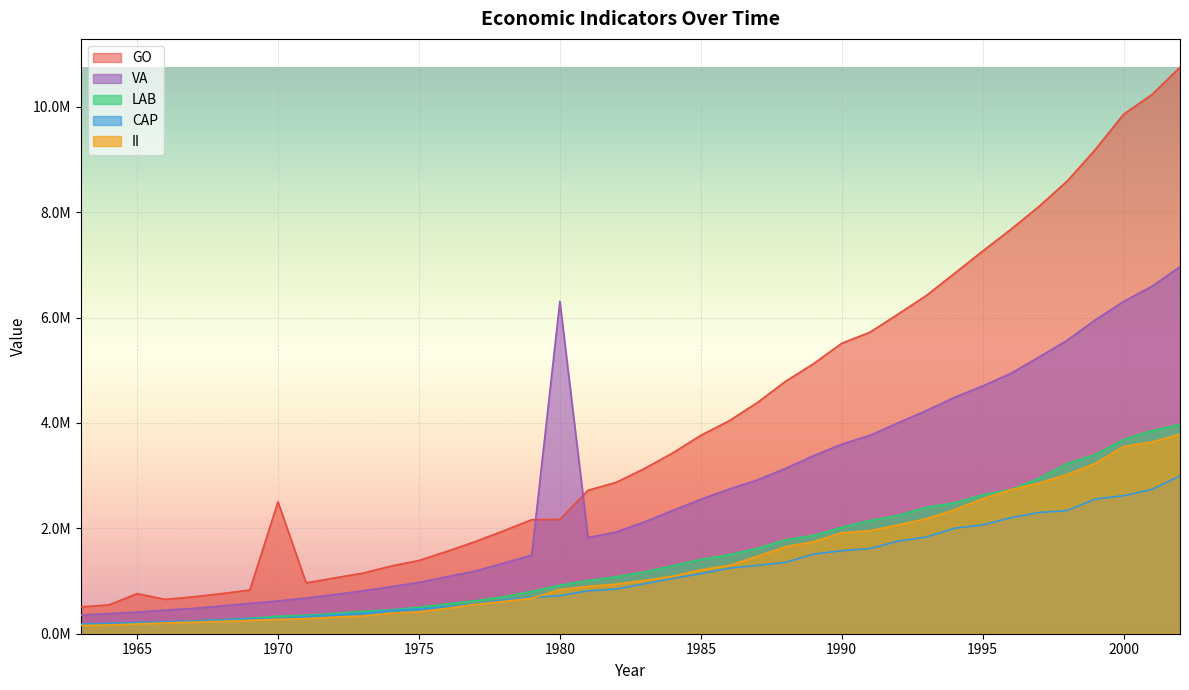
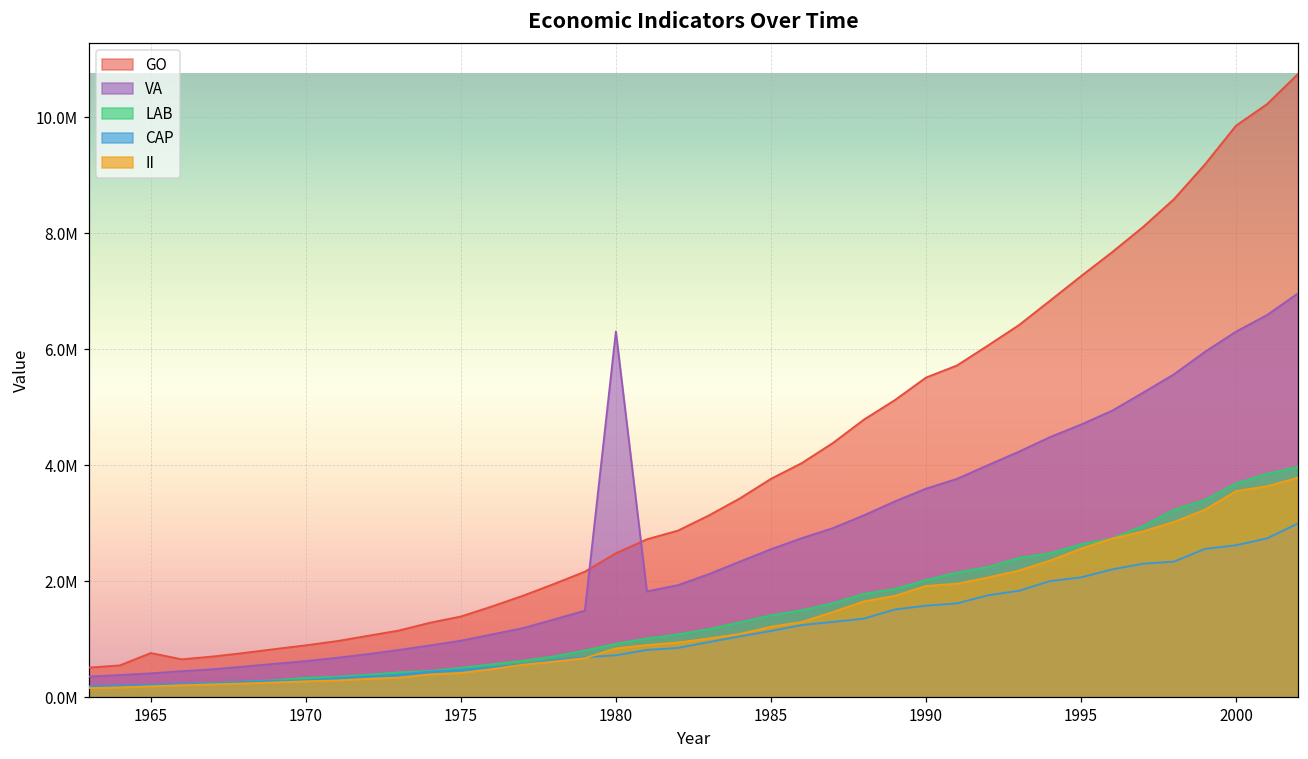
GO, 1970: 2500000 -> 900000
GO, 1980: 2200000 -> 2500000
